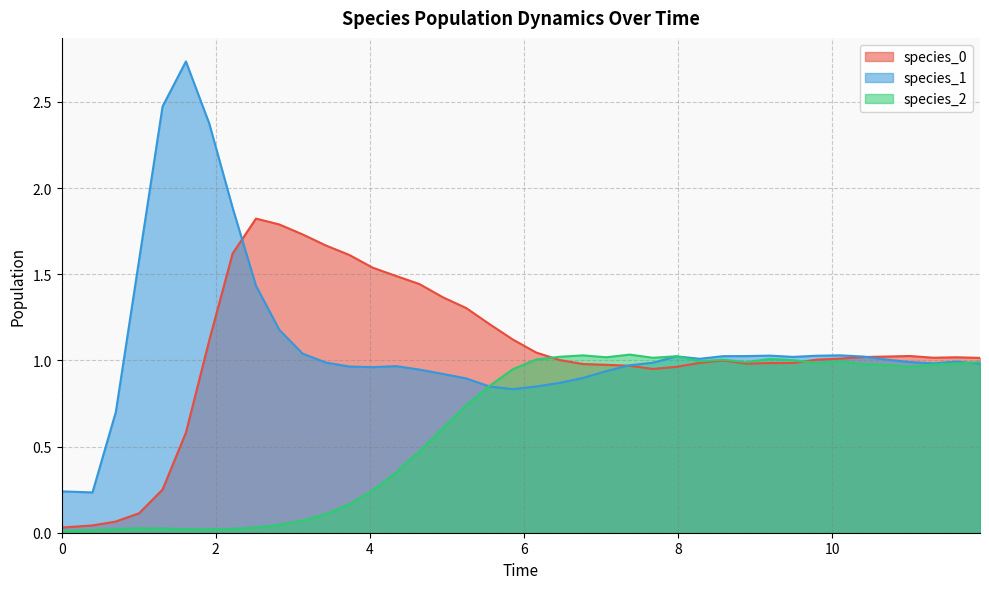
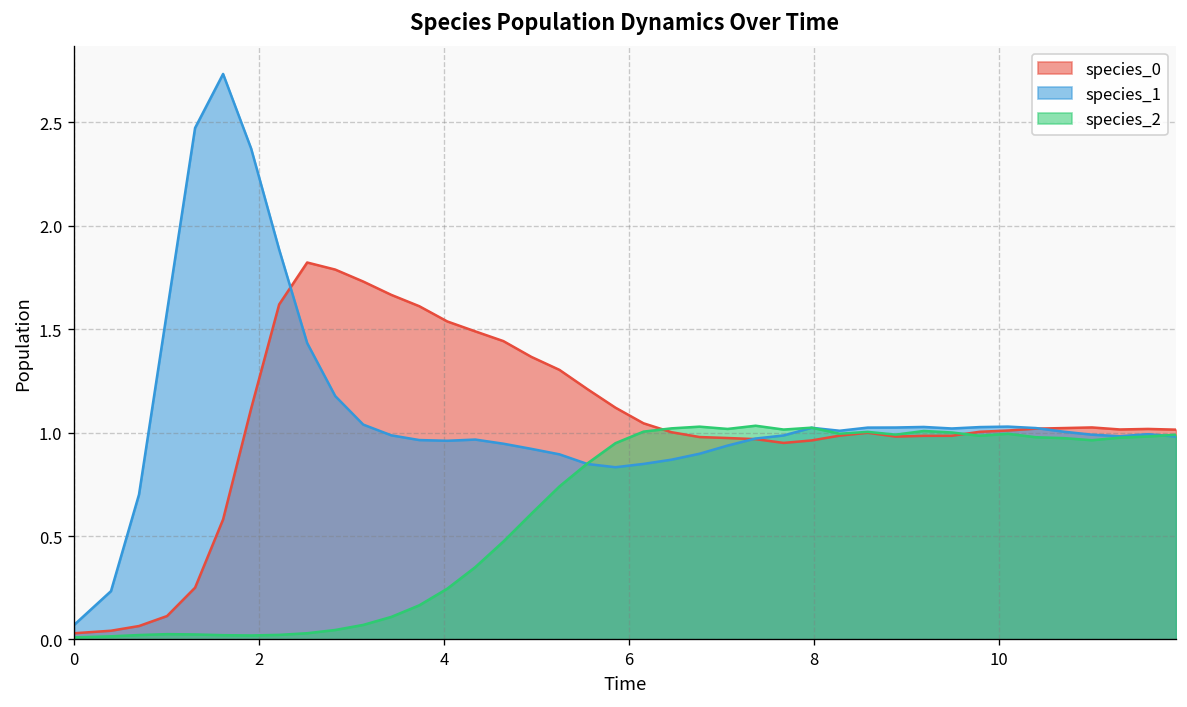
species_1, 0: 0.24 -> 0.07
